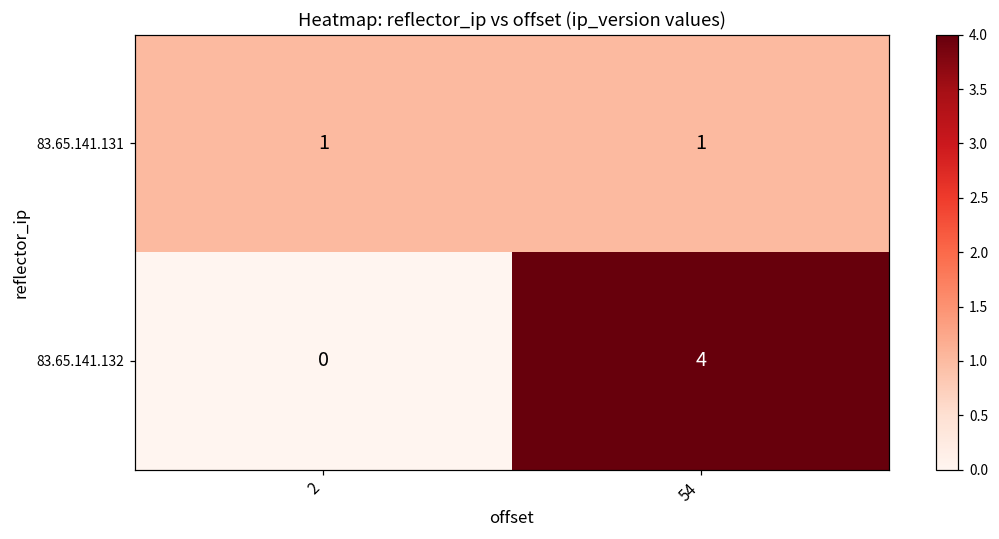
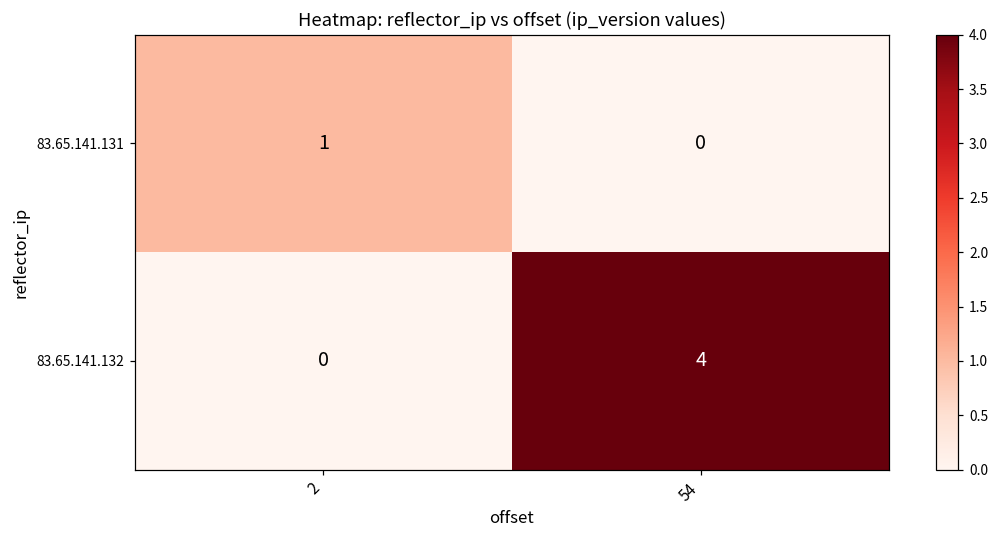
83.65.141.131, 54: 1 -> 0
